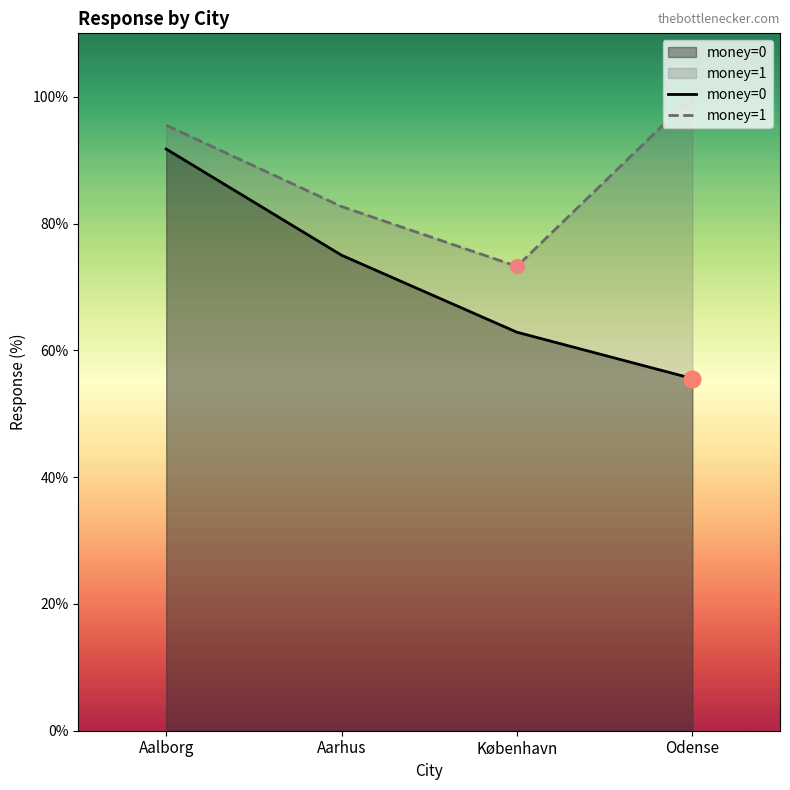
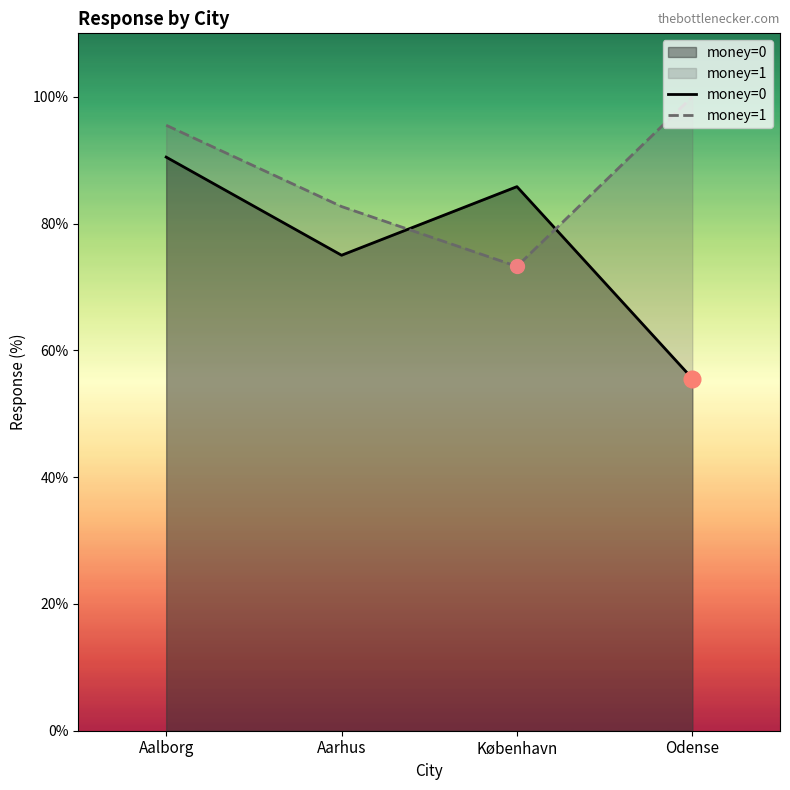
money=0, Aalborg: 92% -> 90%
money=0, København: 63% -> 86%
